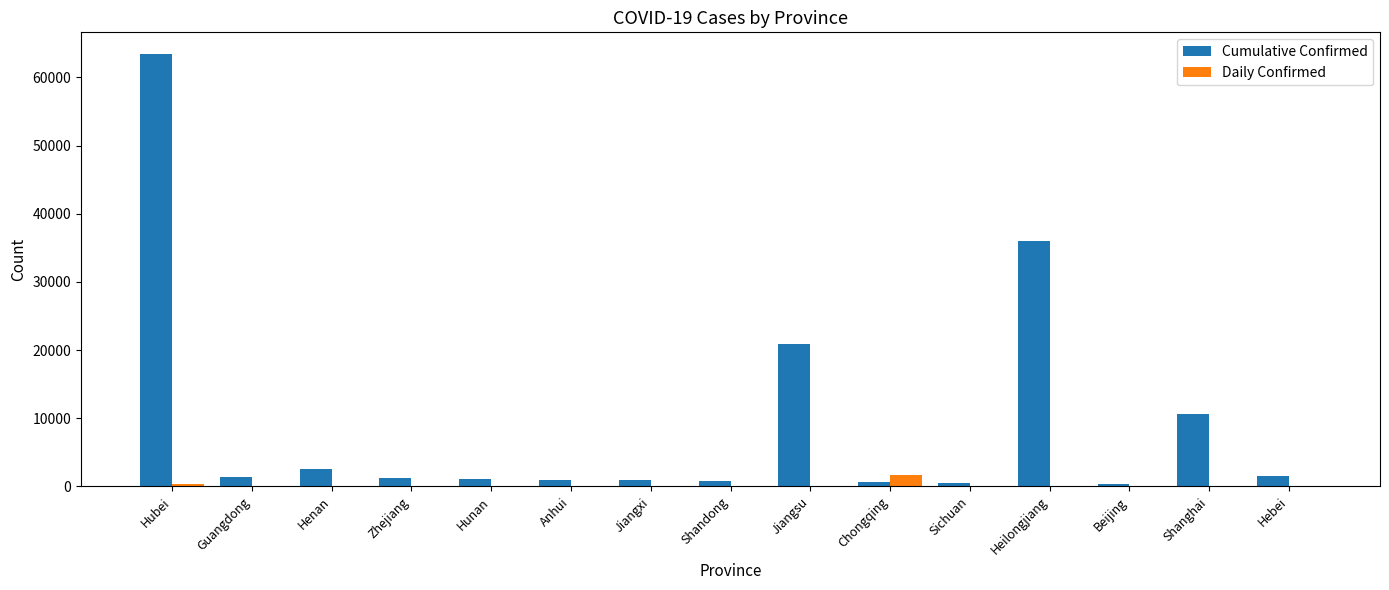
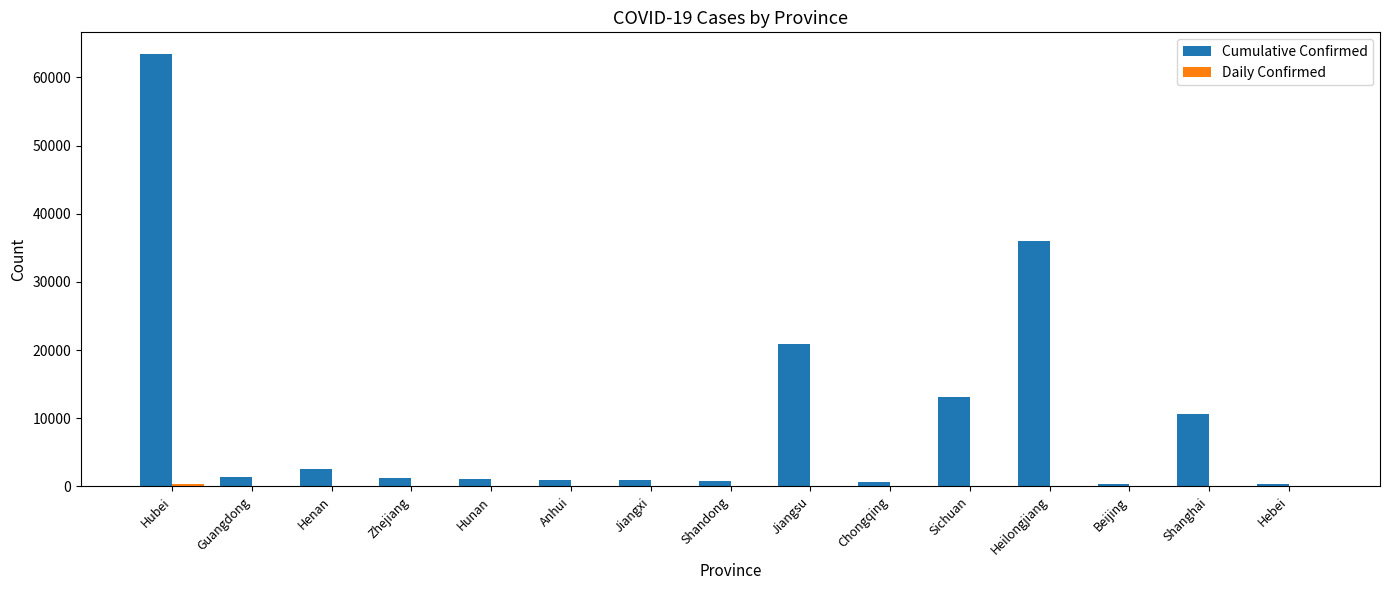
Daily Confirmed, Chongqing: 2000 -> 0
Cumulative Confirmed, Sichuan: 1000 -> 13000
Cumulative Confirmed, Hebei: 2000 -> 0
